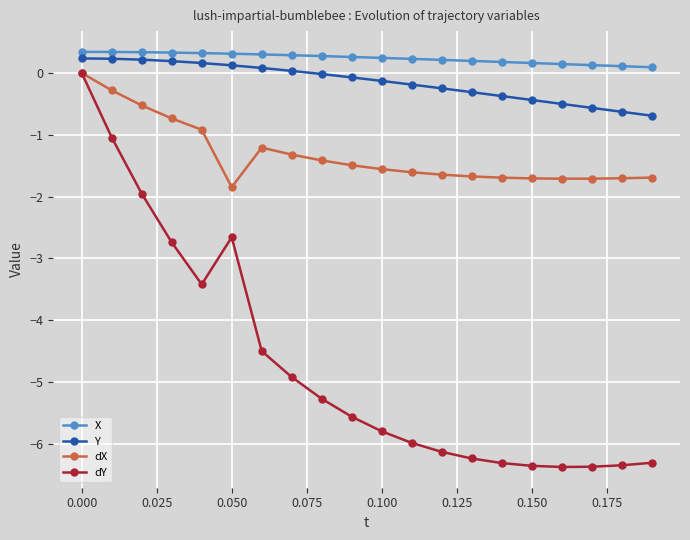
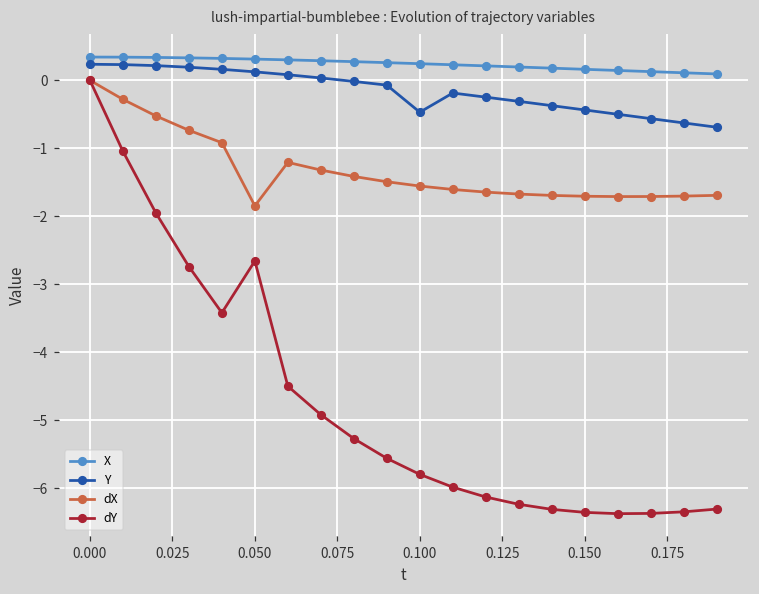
Y, 0.100: -0.1 -> -0.5
